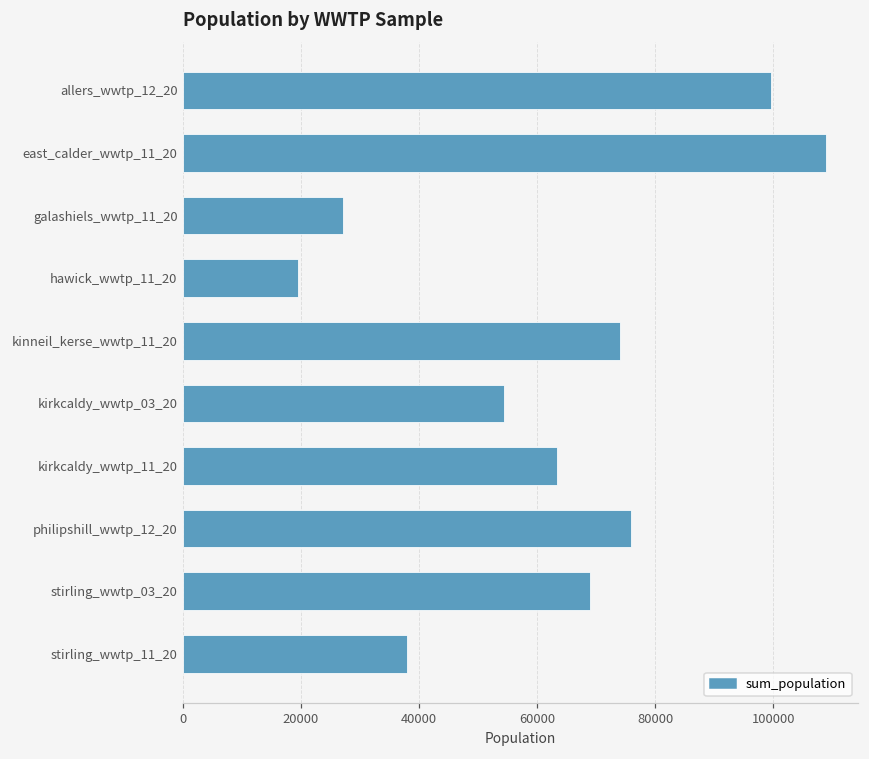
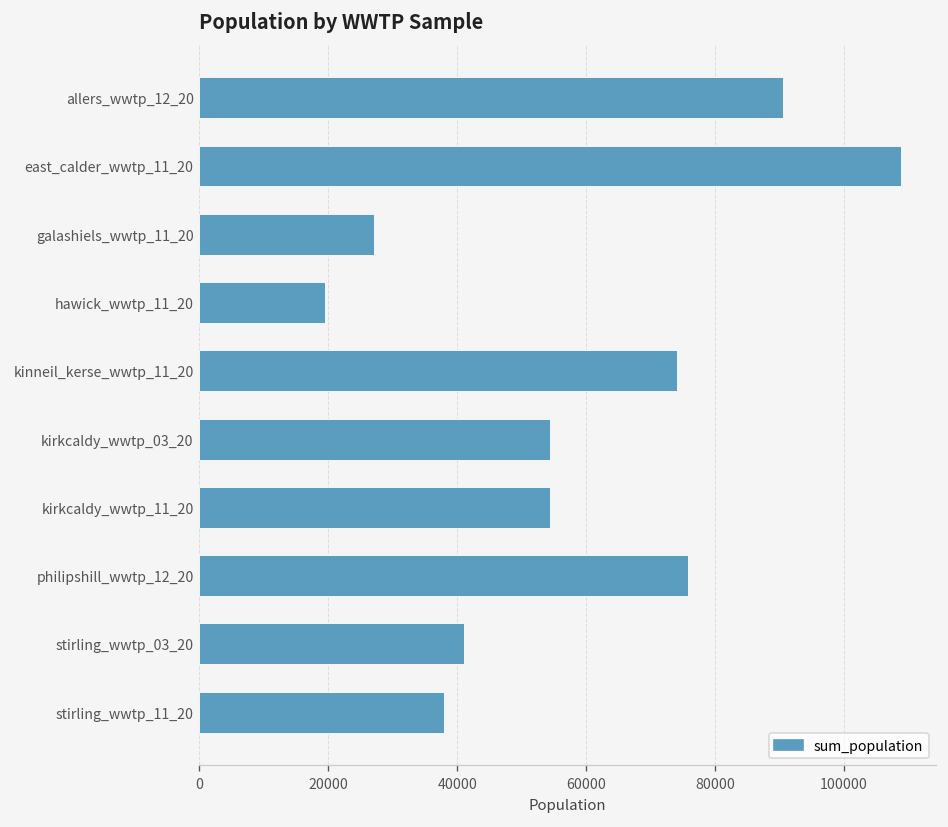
allers_wwtp_12_20: 100000 -> 91000
kirkcaldy_wwtp_11_20: 63000 -> 54000
stirling_wwtp_03_20: 69000 -> 41000
